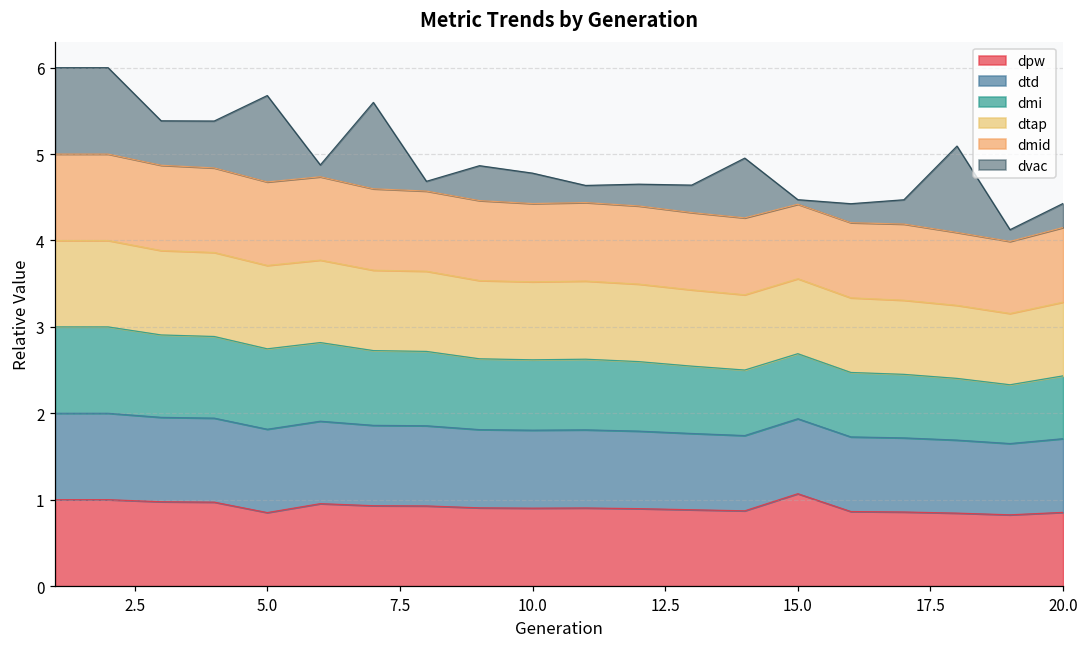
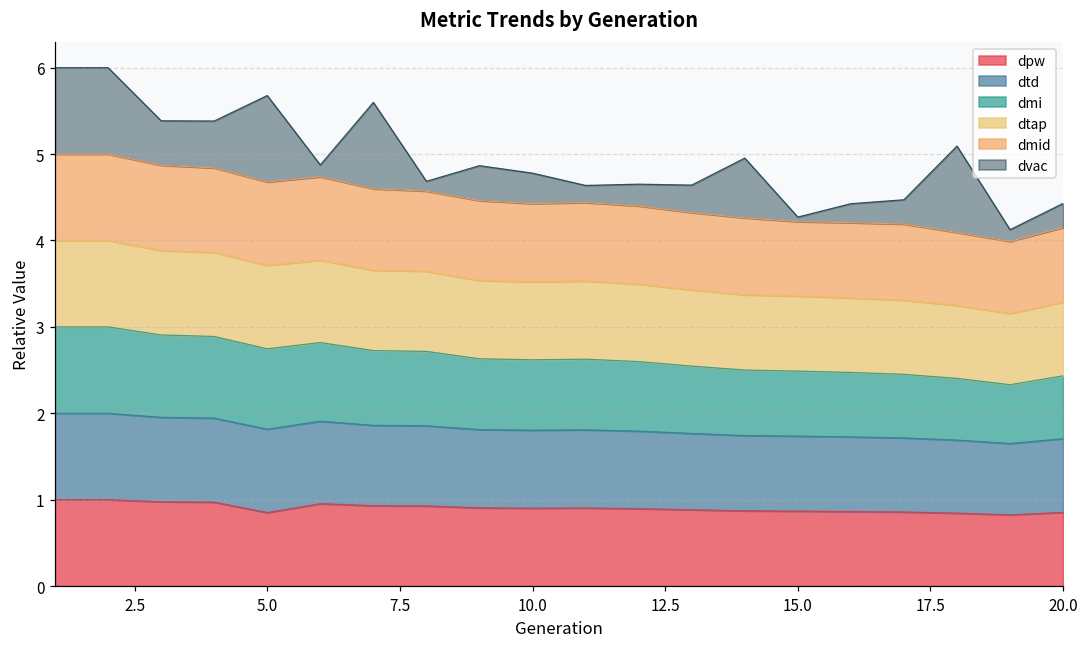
dpw, 15.0: 1.1 -> 0.9
